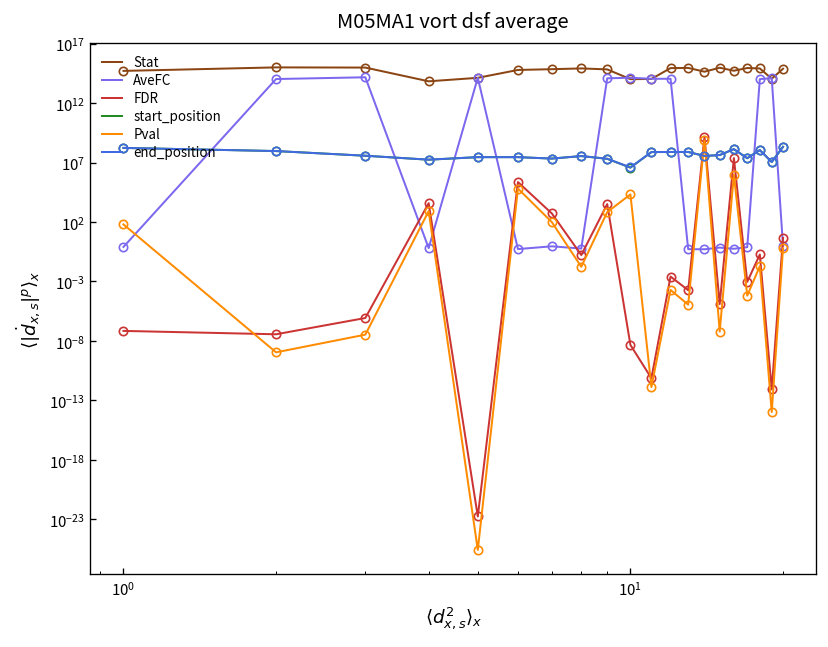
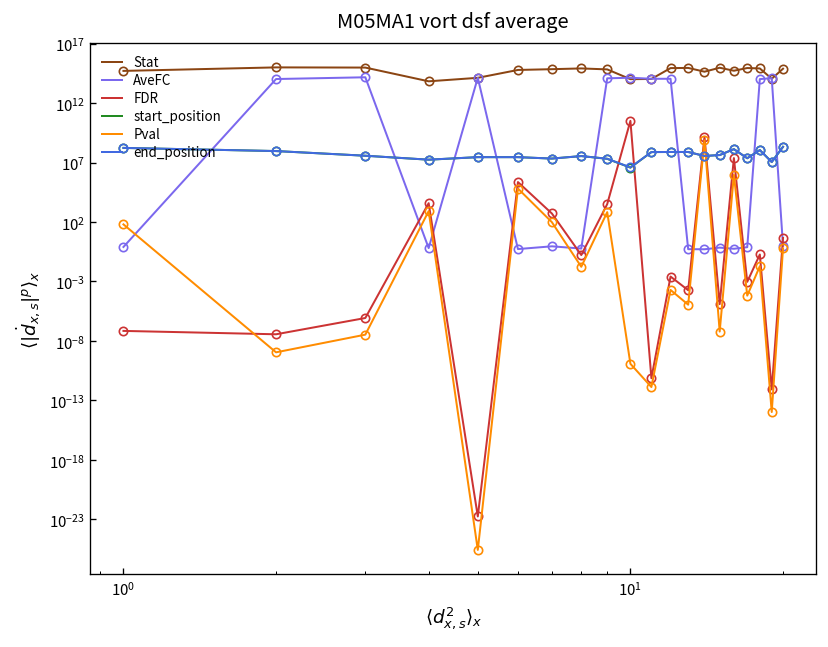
FDR, 10^1: 0 -> 30000000000
Pval, 10^1: 20000 -> 0
